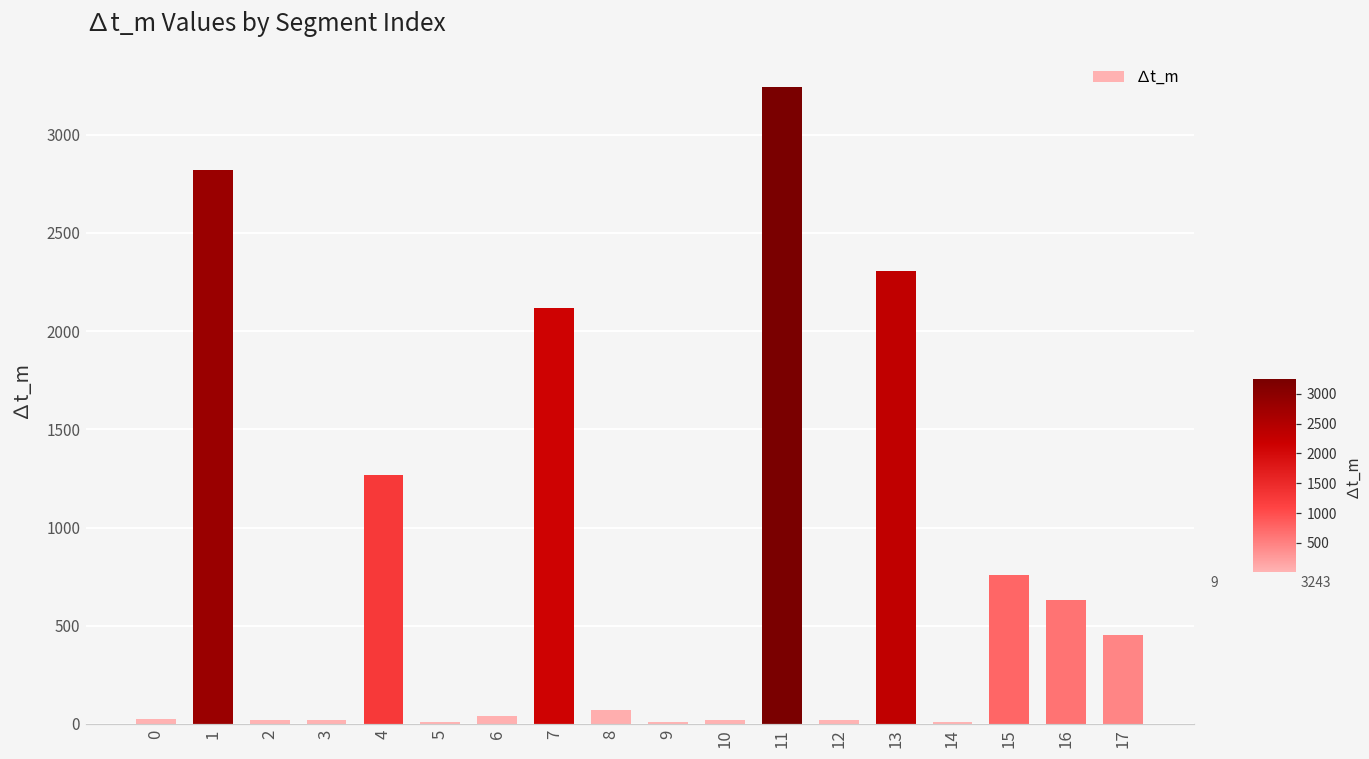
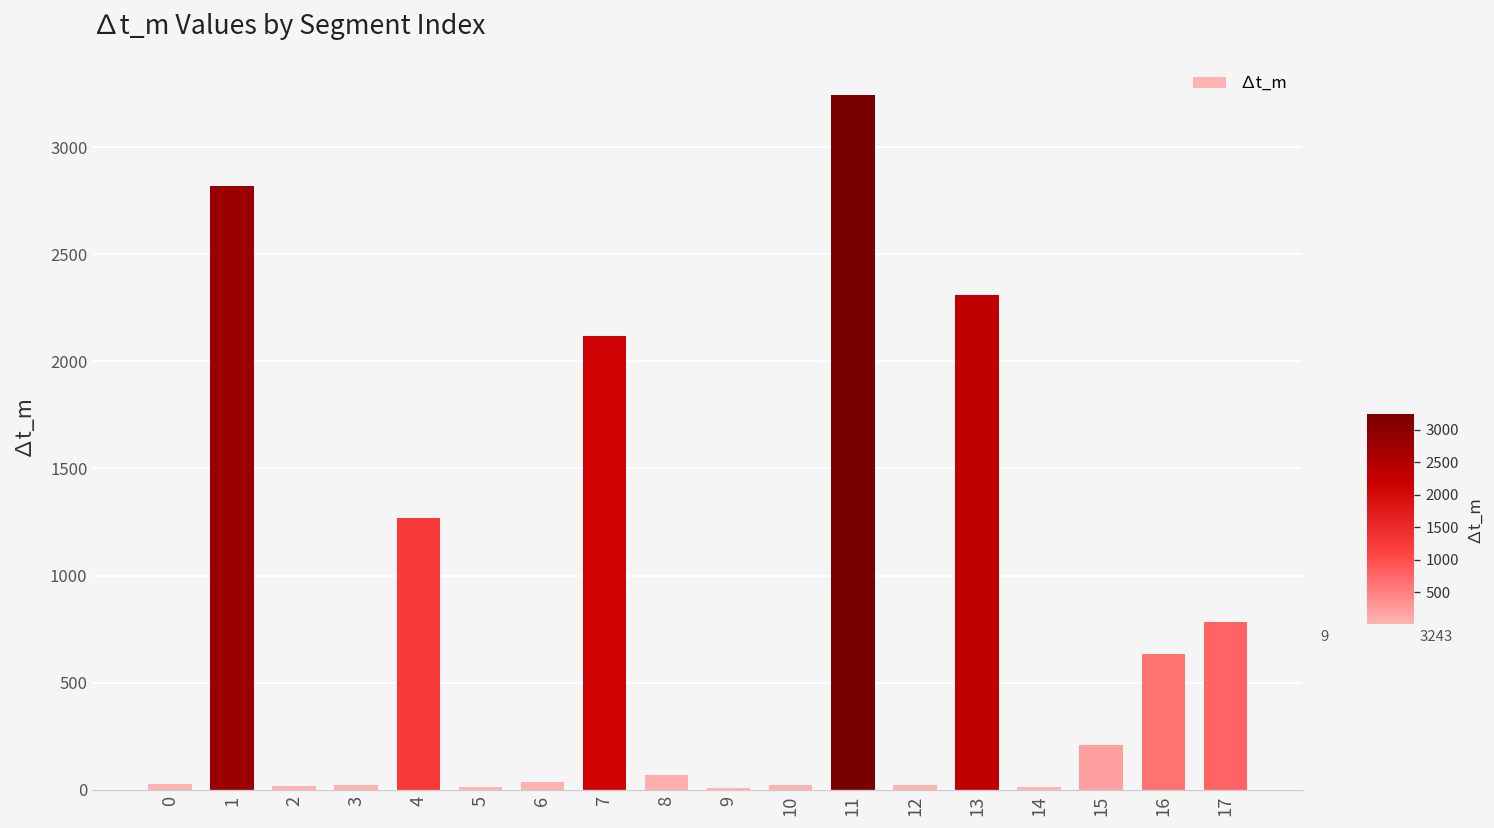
15: 760 -> 210
17: 450 -> 780
